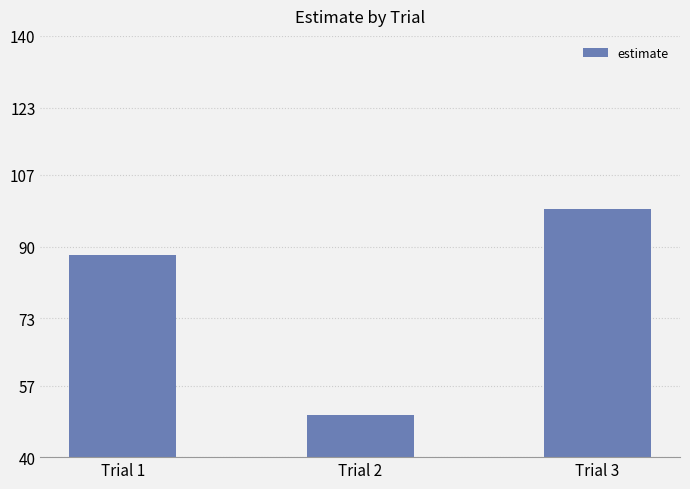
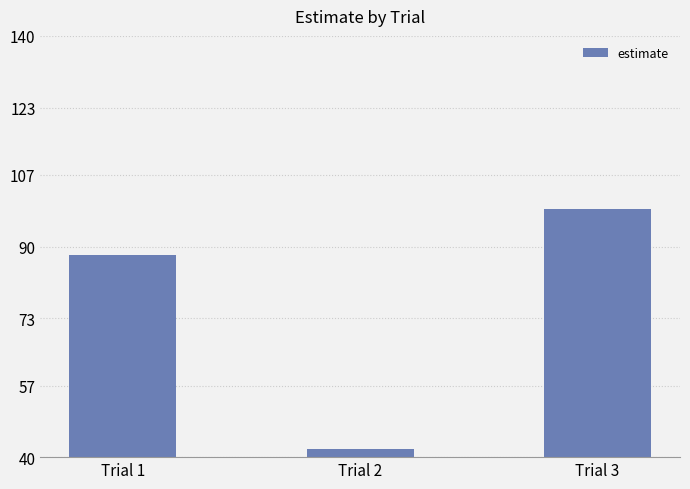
Trial 2: 50 -> 42
